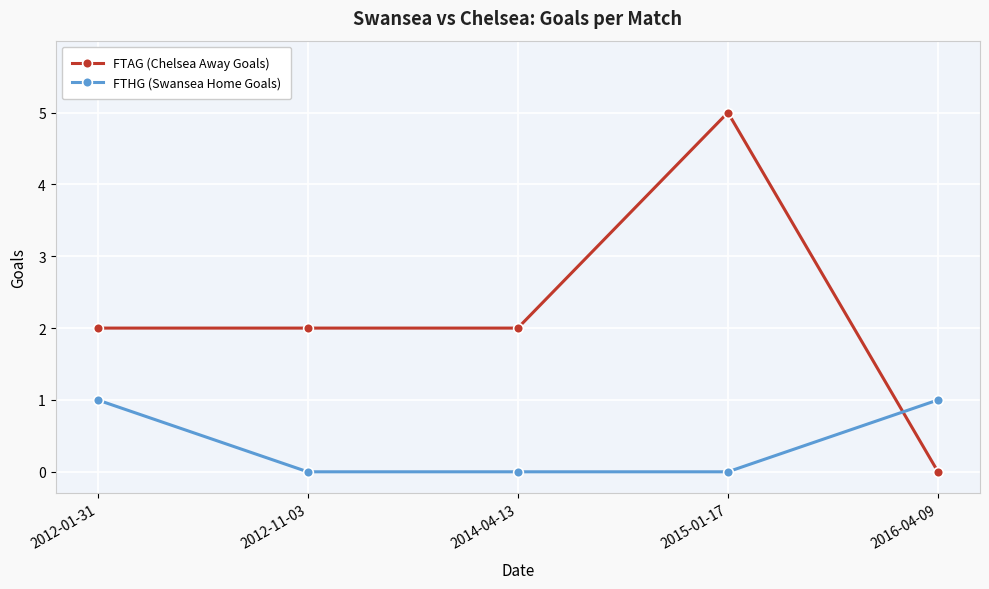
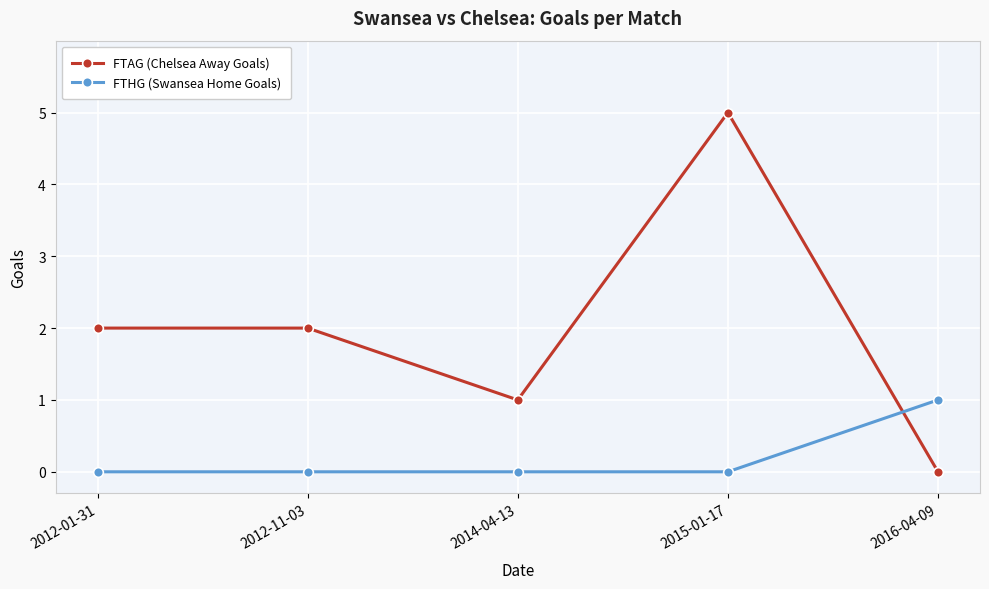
FTHG (Swansea Home Goals), 2012-01-31: 1 -> 0
FTAG (Chelsea Away Goals), 2014-04-13: 2 -> 1
